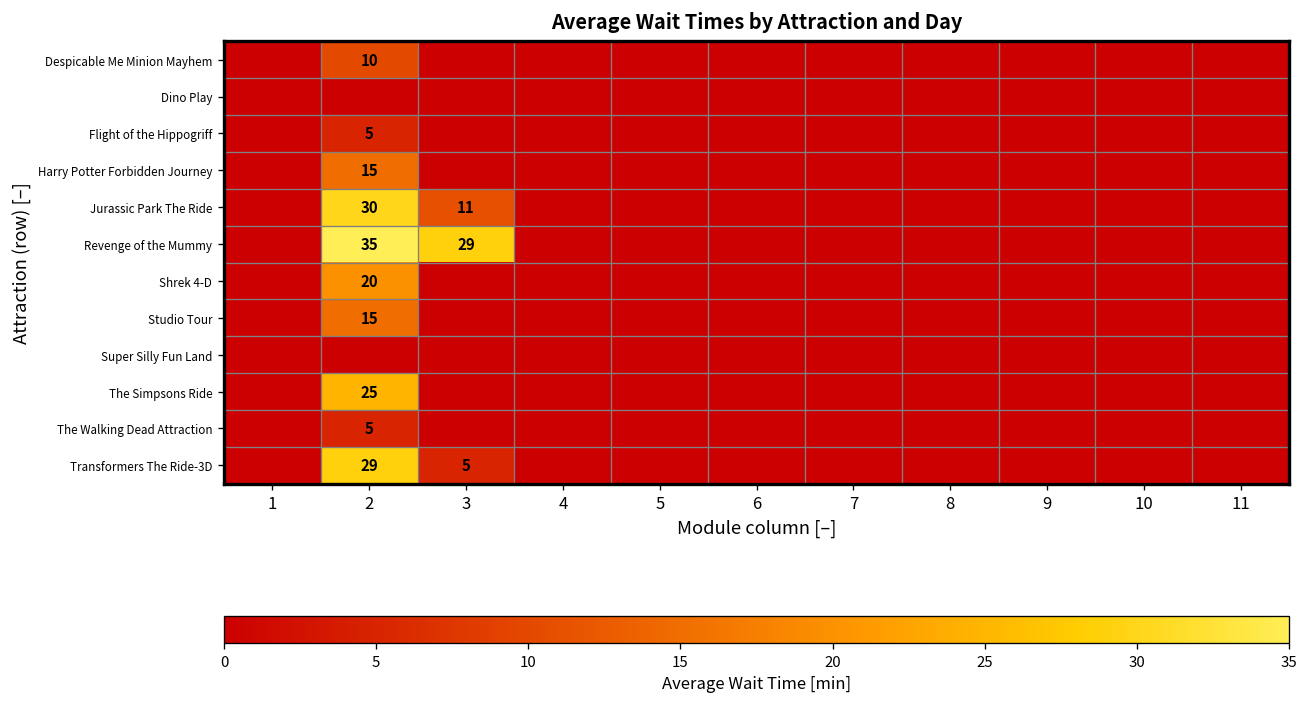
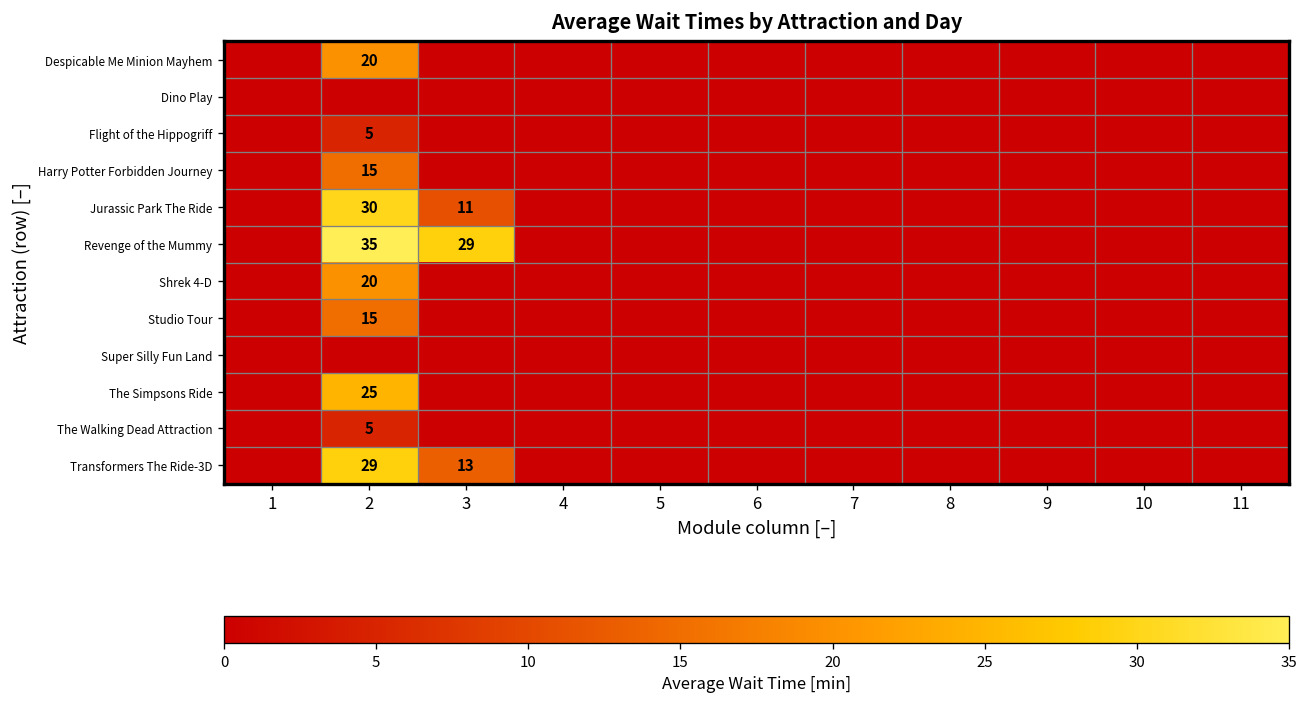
Despicable Me Minion Mayhem, 2: 10 -> 20
Transformers The Ride-3D, 3: 5 -> 13
